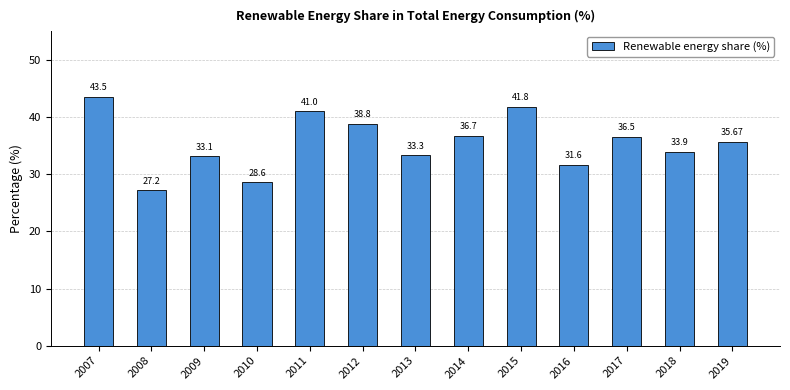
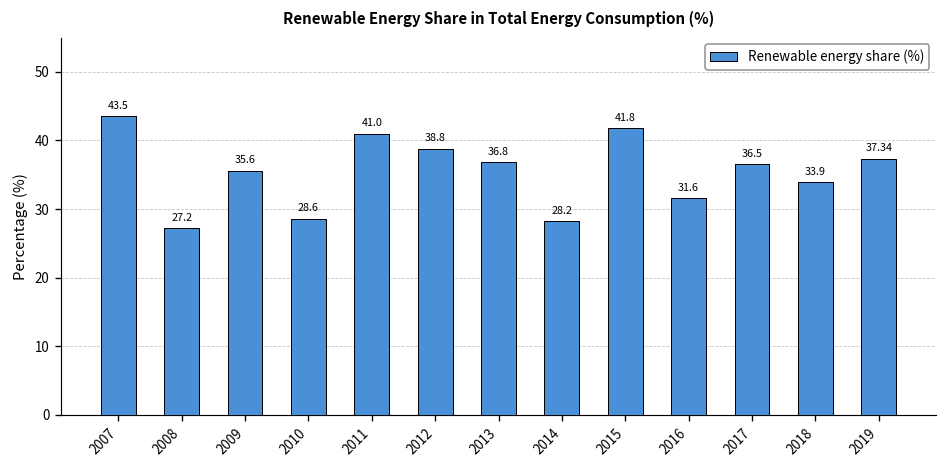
2009: 33.1 -> 35.6
2013: 33.3 -> 36.8
2014: 36.7 -> 28.2
2019: 35.67 -> 37.34
